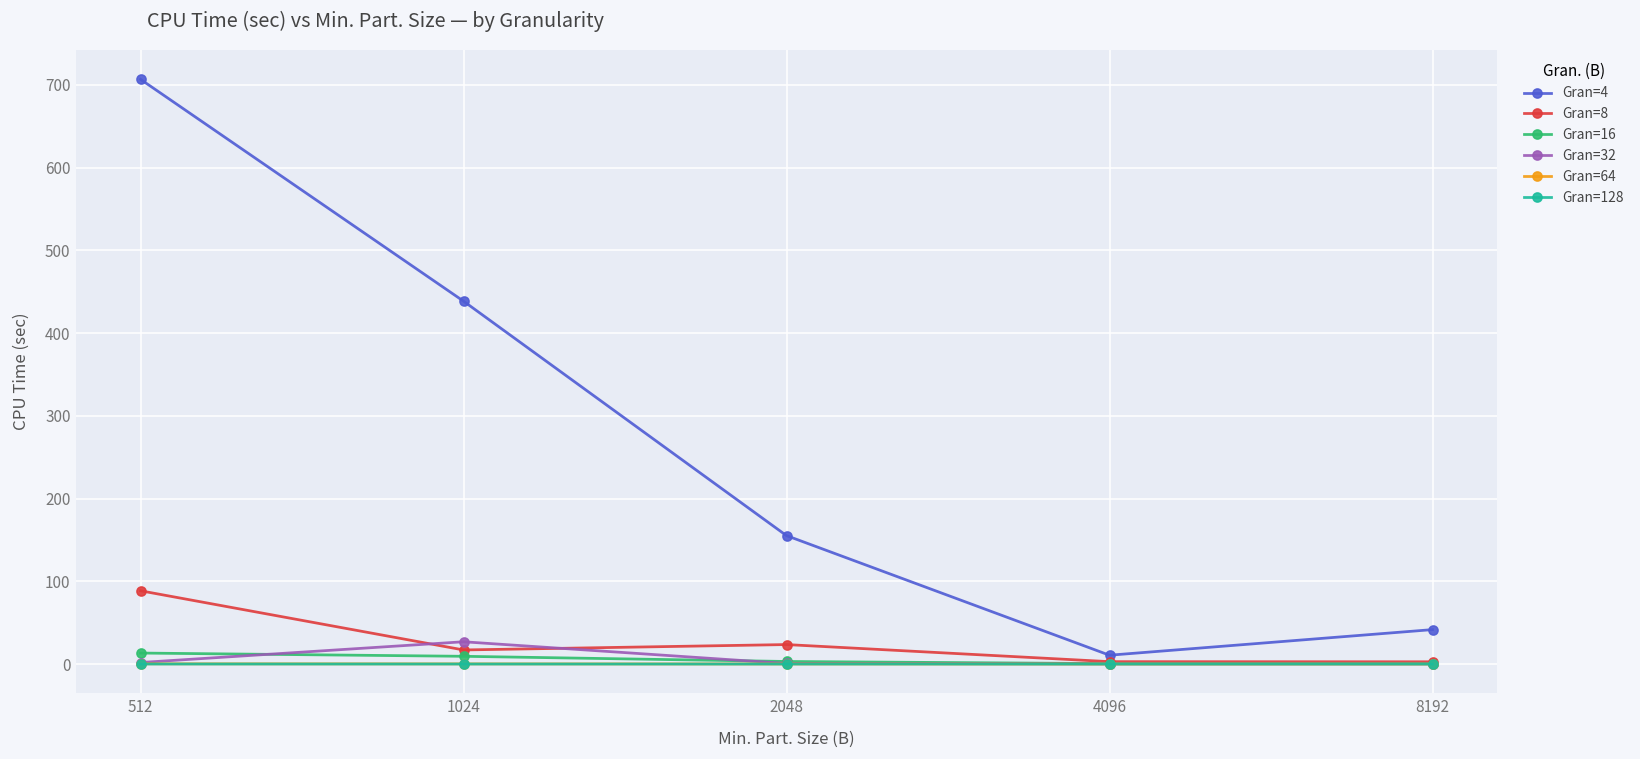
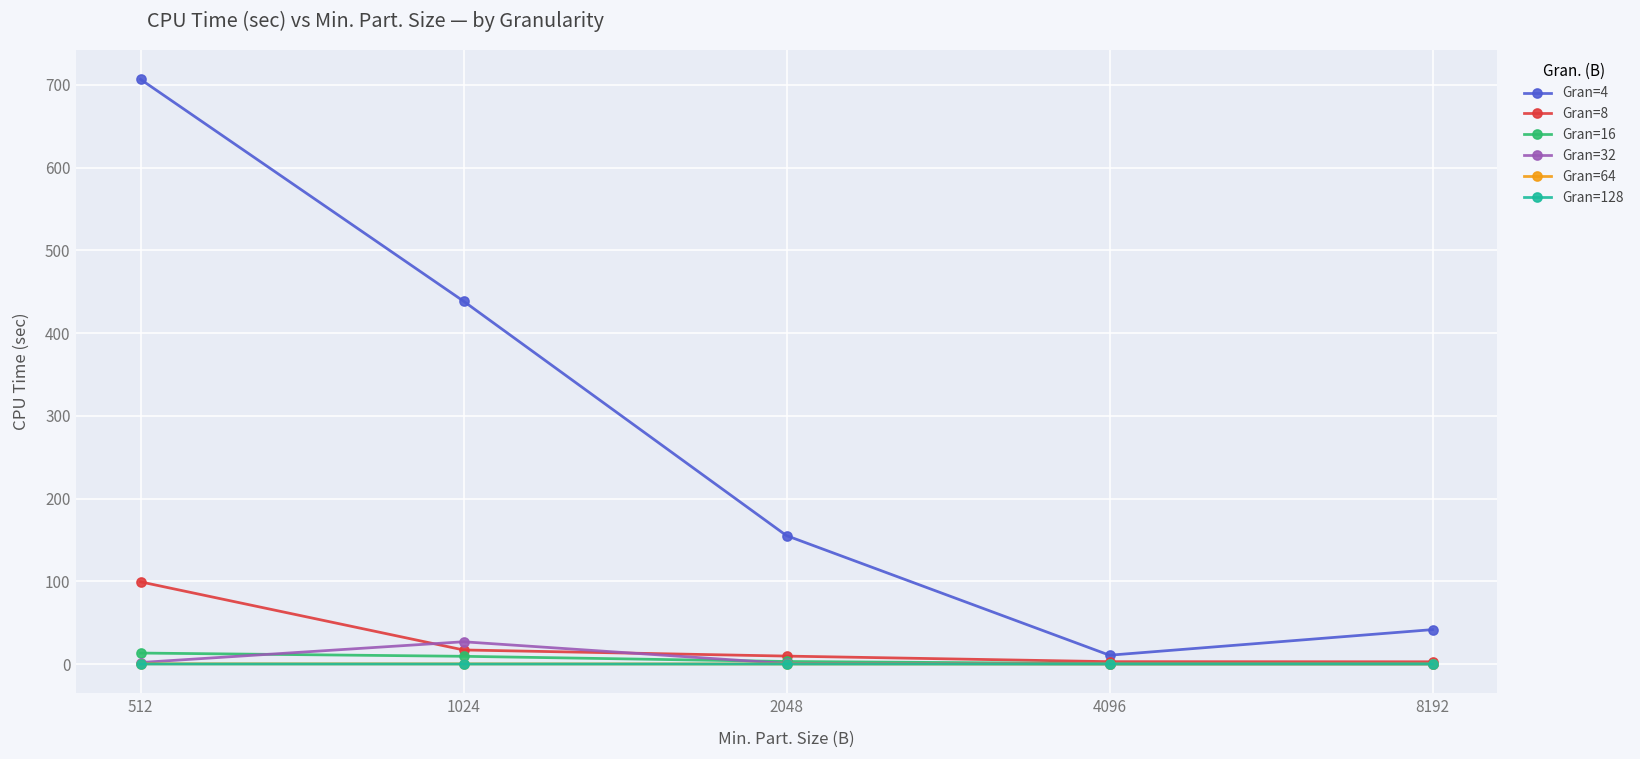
Gran=8, 512: 90 -> 100
Gran=8, 2048: 20 -> 10
